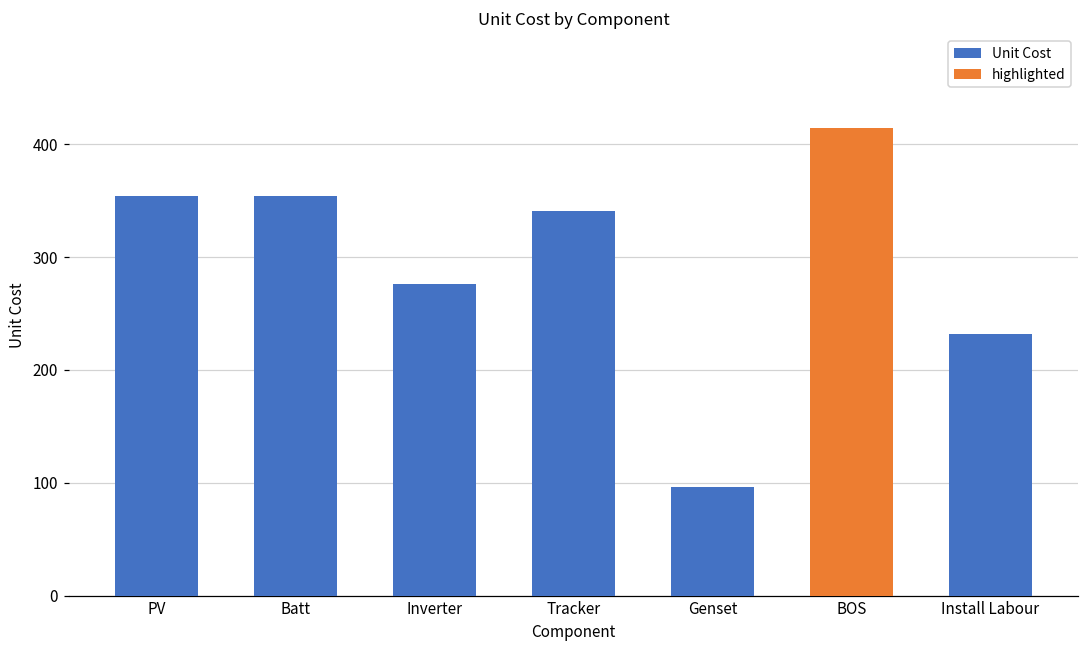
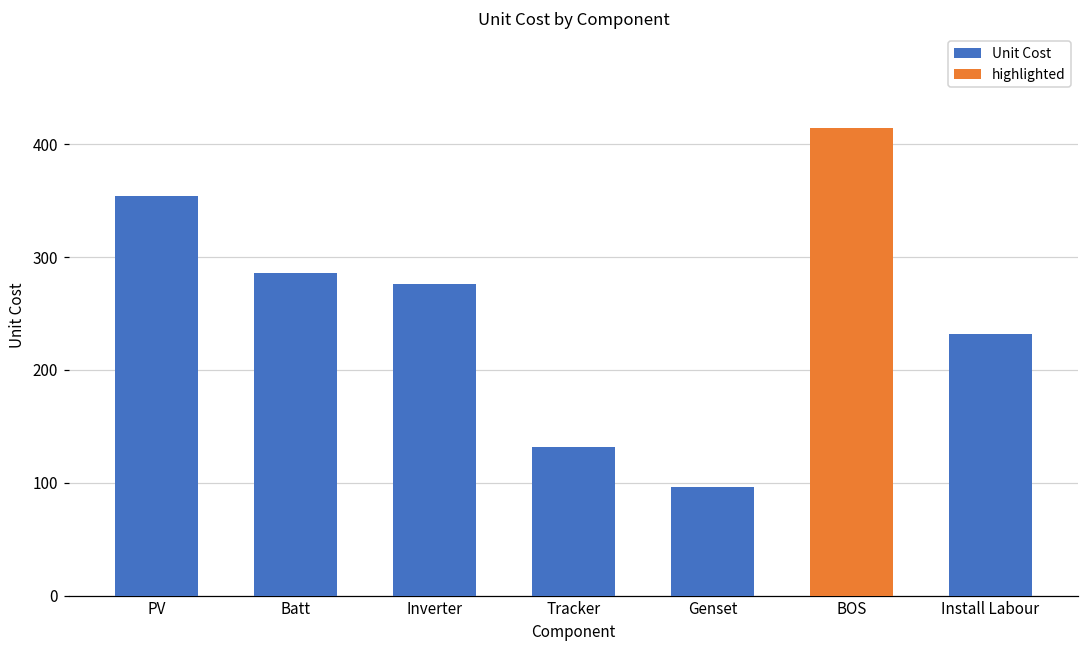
Unit Cost, Batt: 354 -> 286
Unit Cost, Tracker: 341 -> 132
